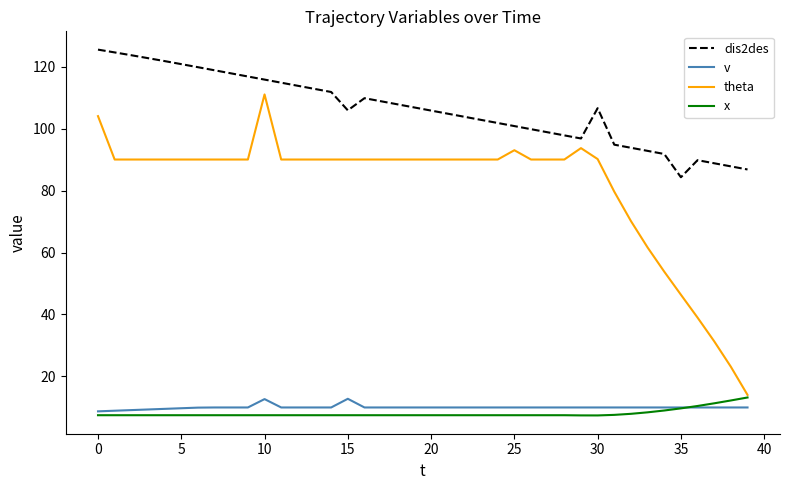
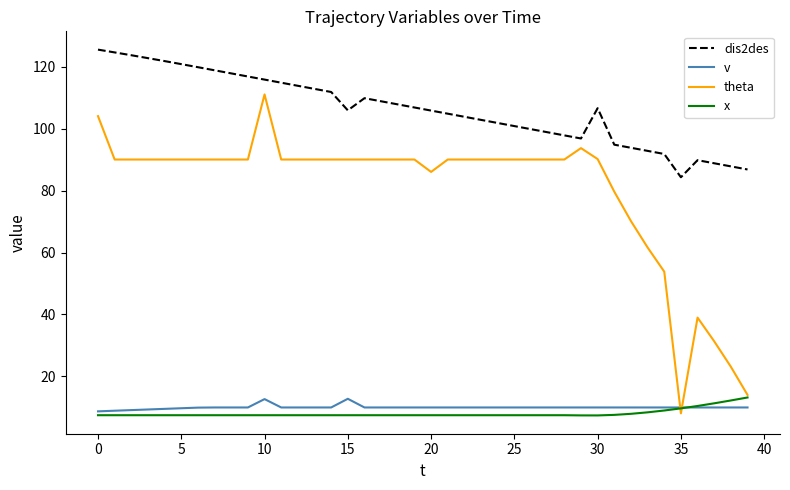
theta, 20: 90 -> 86
theta, 25: 93 -> 90
theta, 35: 46 -> 8
